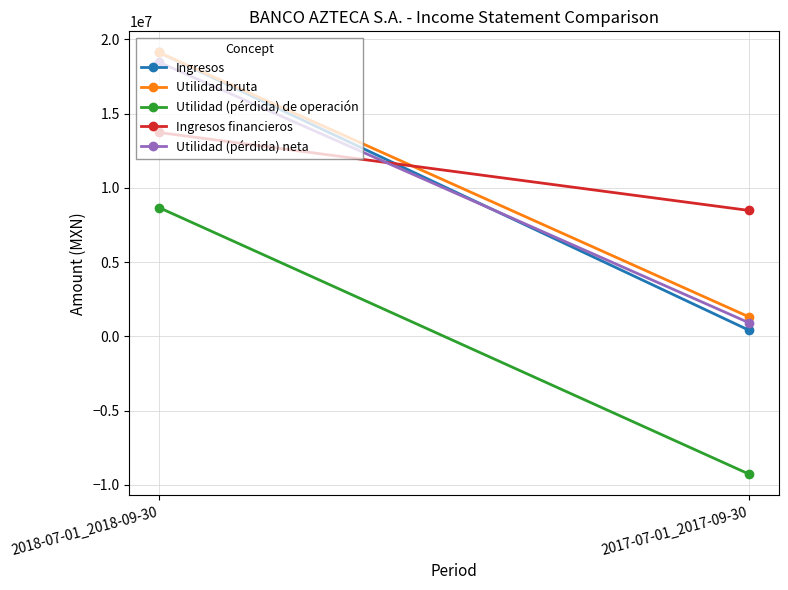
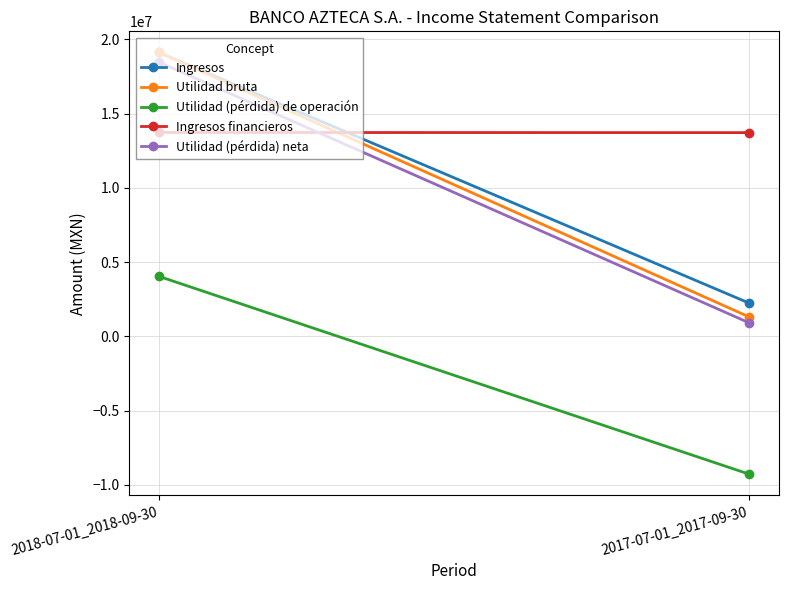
Utilidad (pérdida) de operación, 2018-07-01_2018-09-30: 8700000 -> 4000000
Ingresos, 2017-07-01_2017-09-30: 400000 -> 2200000
Ingresos financieros, 2017-07-01_2017-09-30: 8500000 -> 13700000
